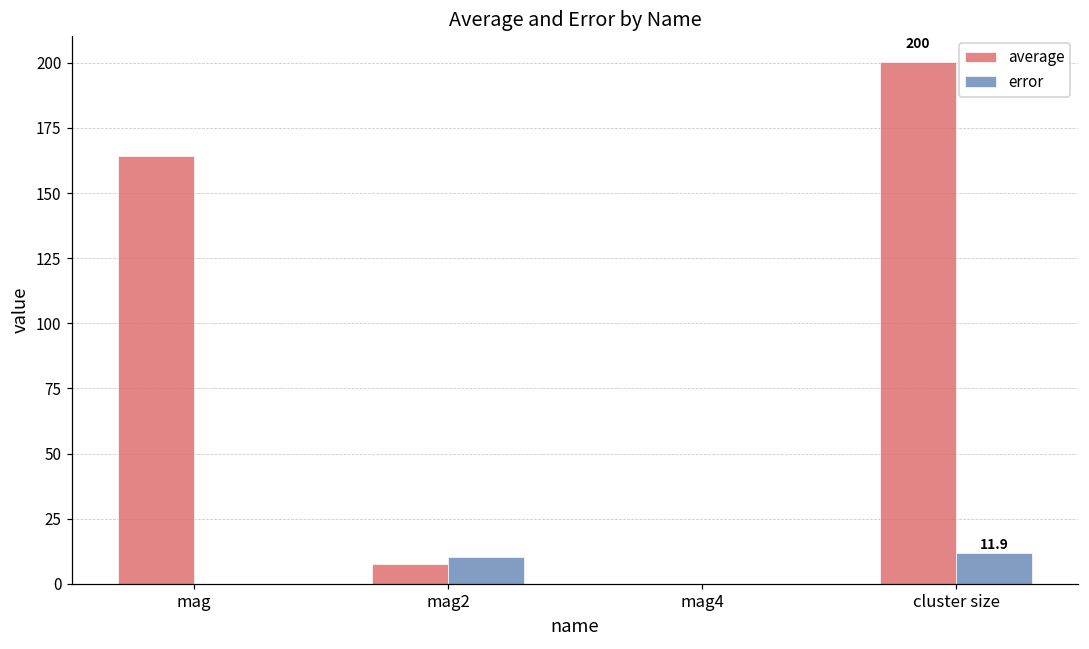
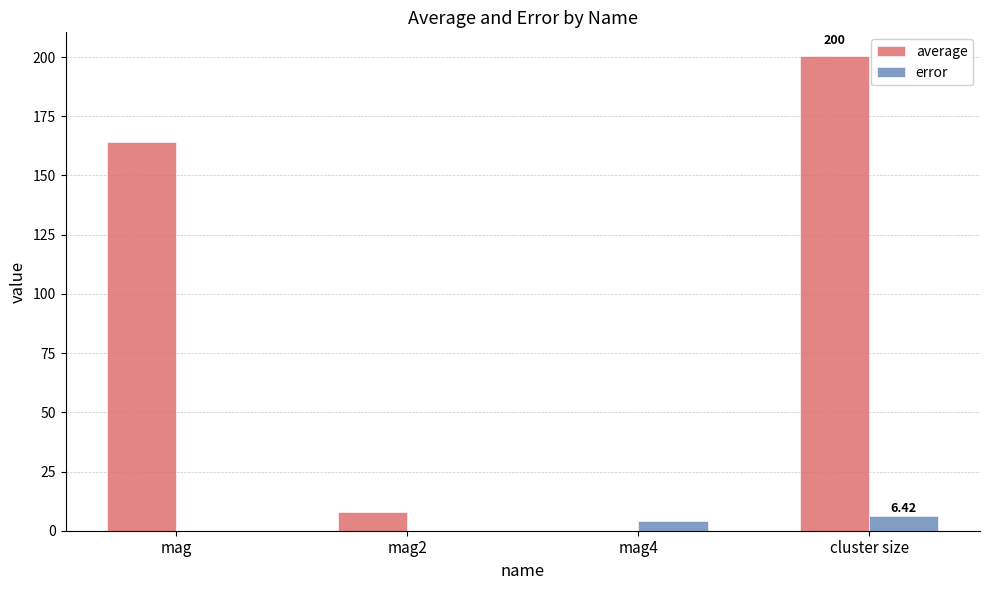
error, mag2: 10 -> 0
error, mag4: 0 -> 4
error, cluster size: 11.9 -> 6.42
